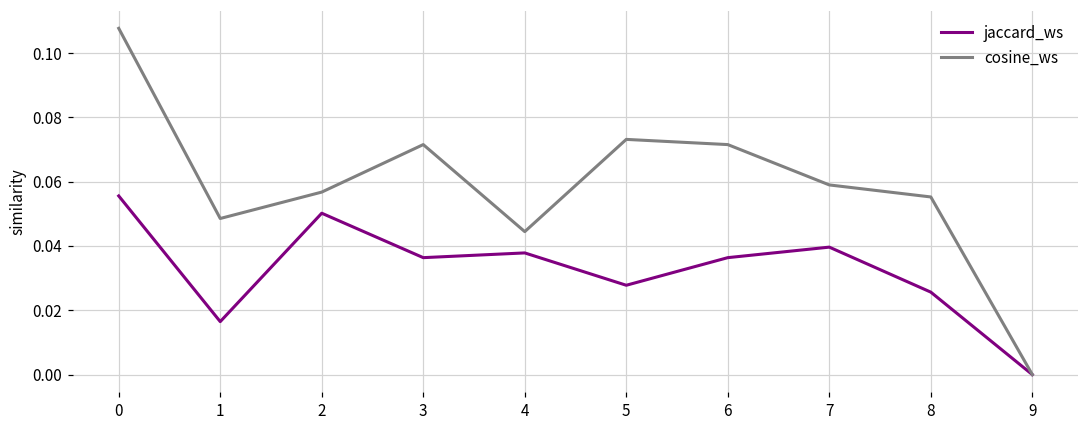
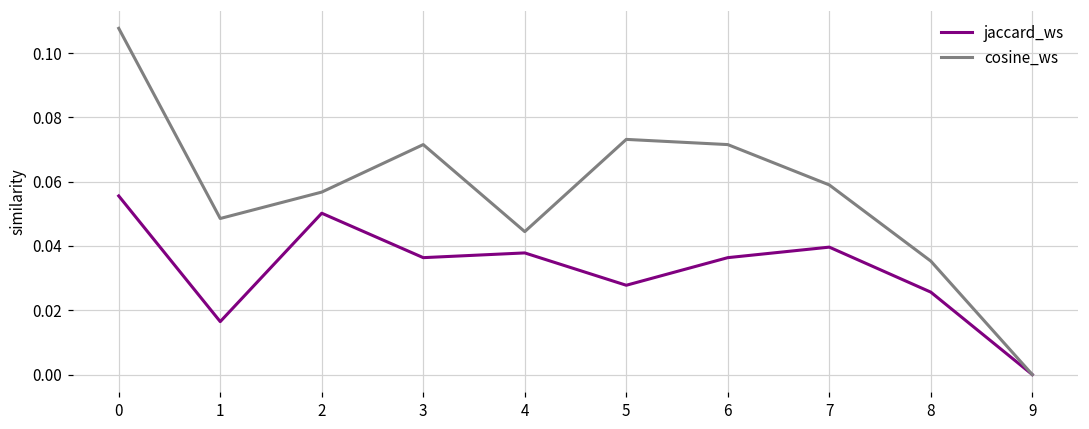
cosine_ws, 8: 0.055 -> 0.035
